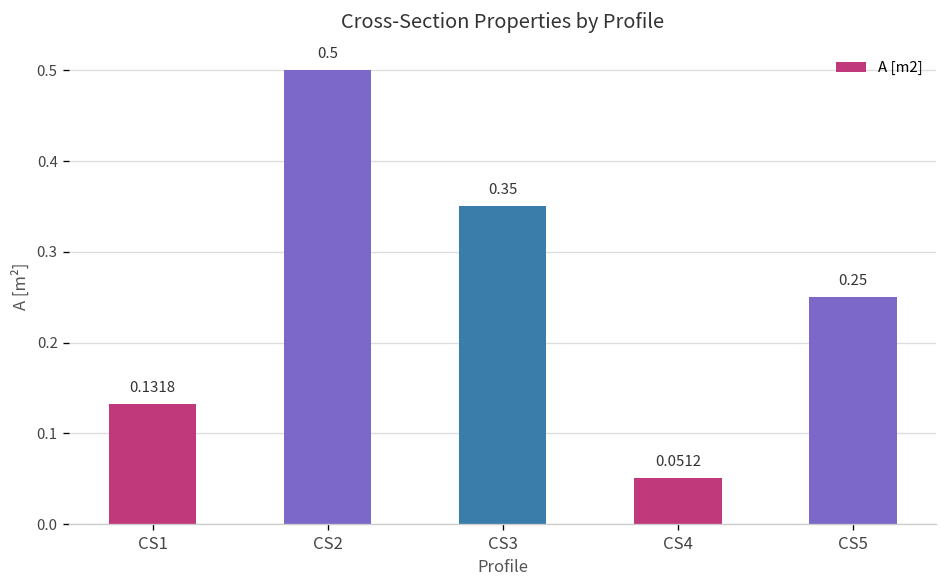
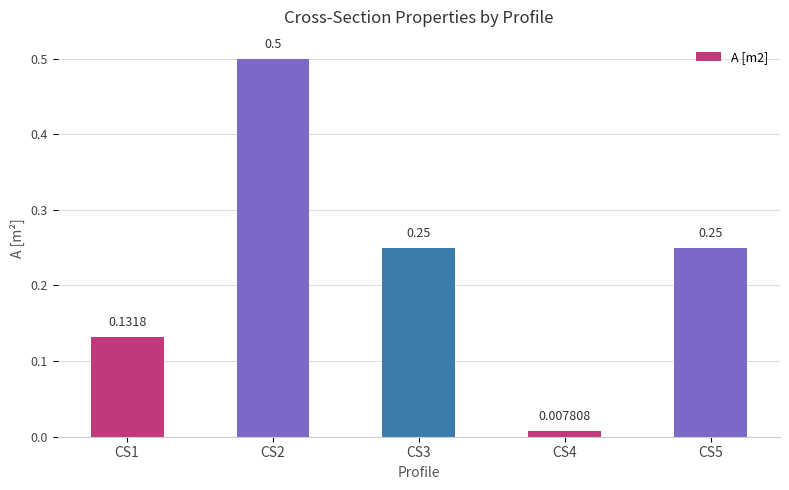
CS3: 0.35 -> 0.25
CS4: 0.0512 -> 0.007808
